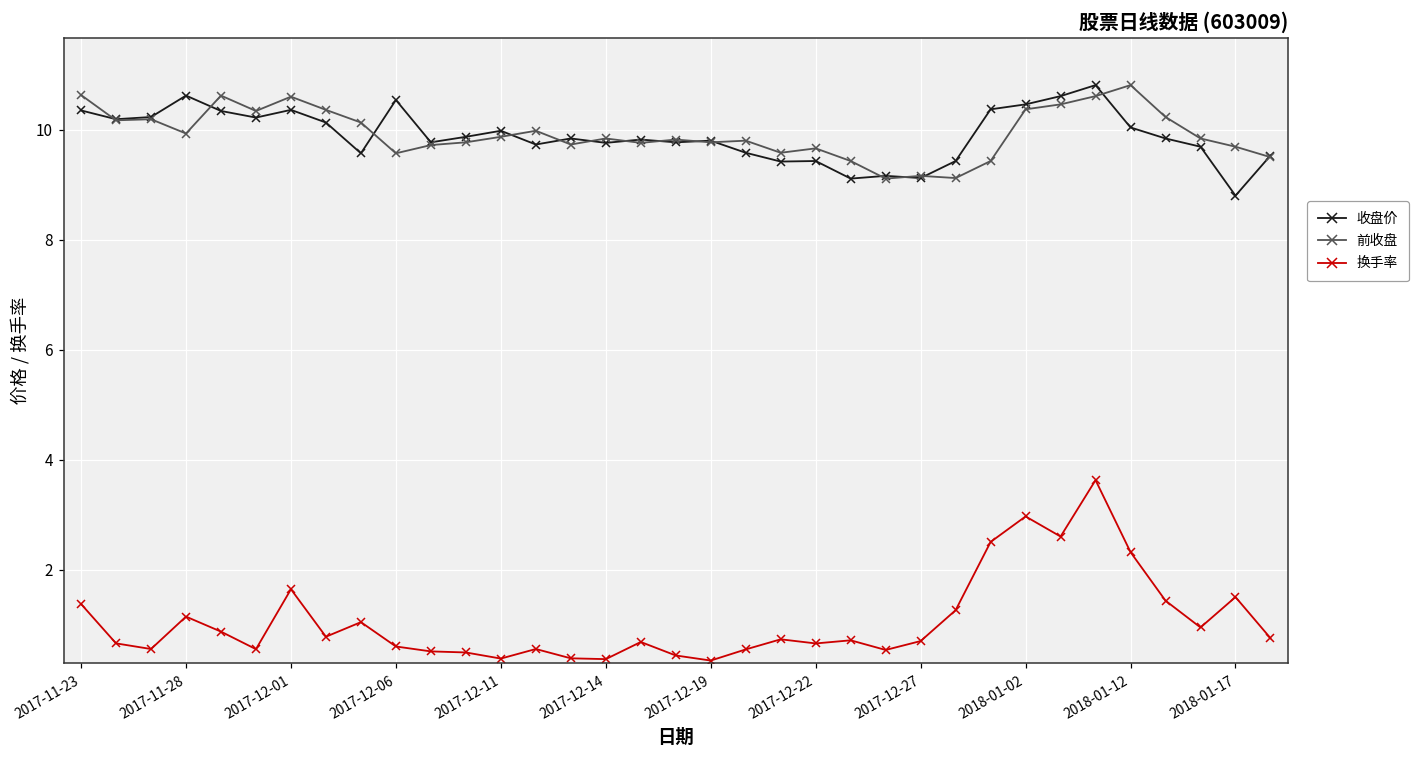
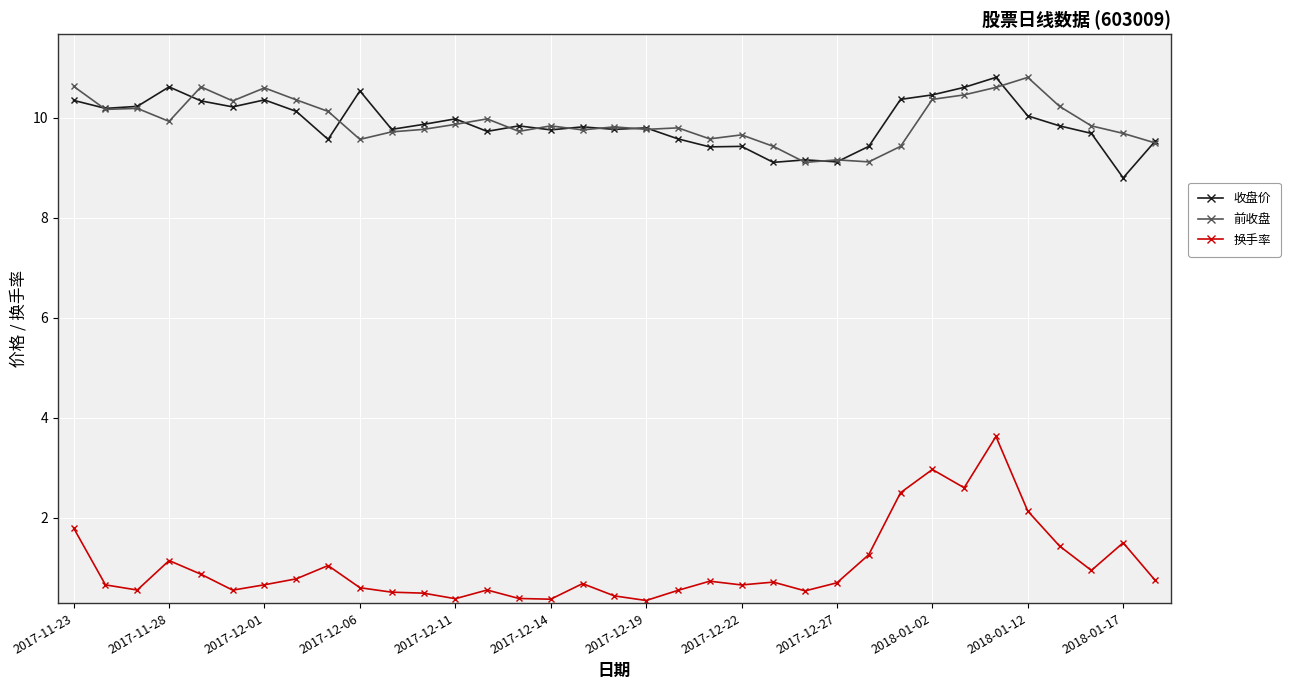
换手率, 2017-11-23: 1.4 -> 1.8
换手率, 2017-12-01: 1.6 -> 0.7
换手率, 2018-01-12: 2.3 -> 2.1
